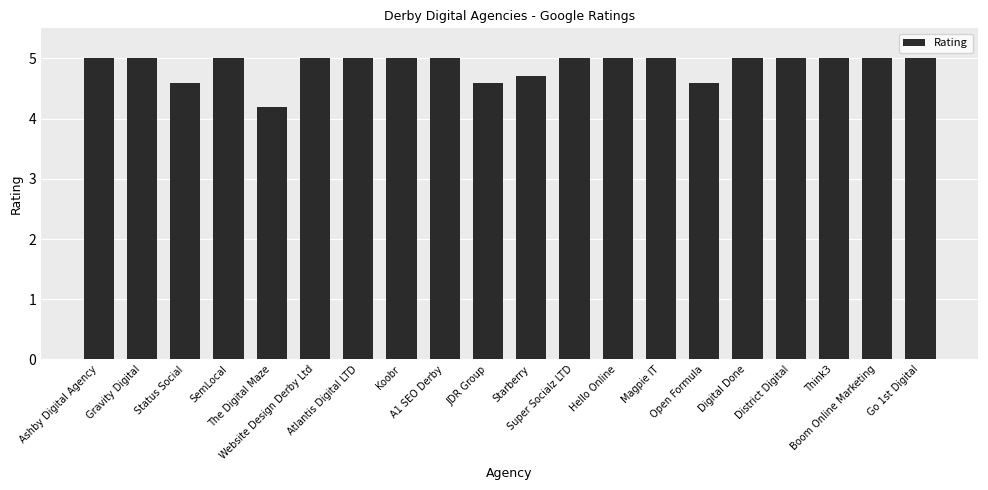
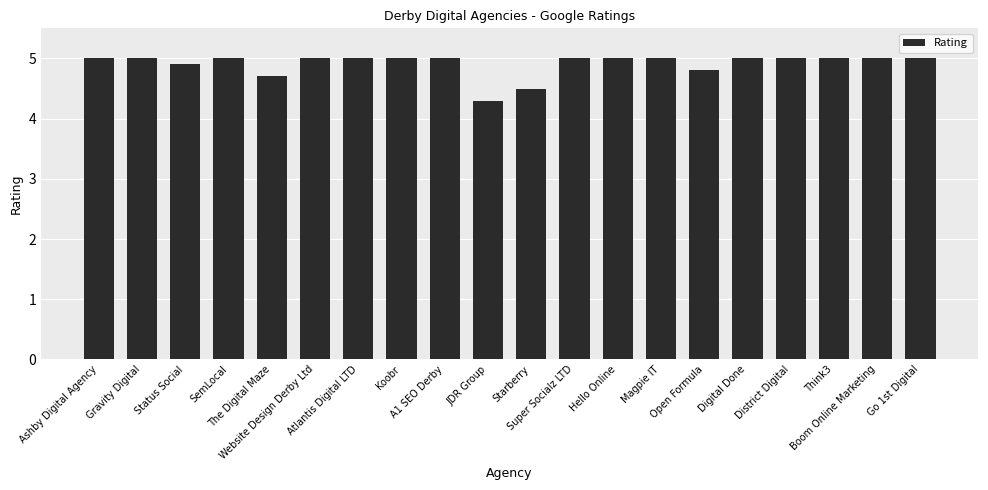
Status Social: 4.6 -> 4.9
The Digital Maze: 4.2 -> 4.7
JDR Group: 4.6 -> 4.3
Starberry: 4.7 -> 4.5
Open Formula: 4.6 -> 4.8
